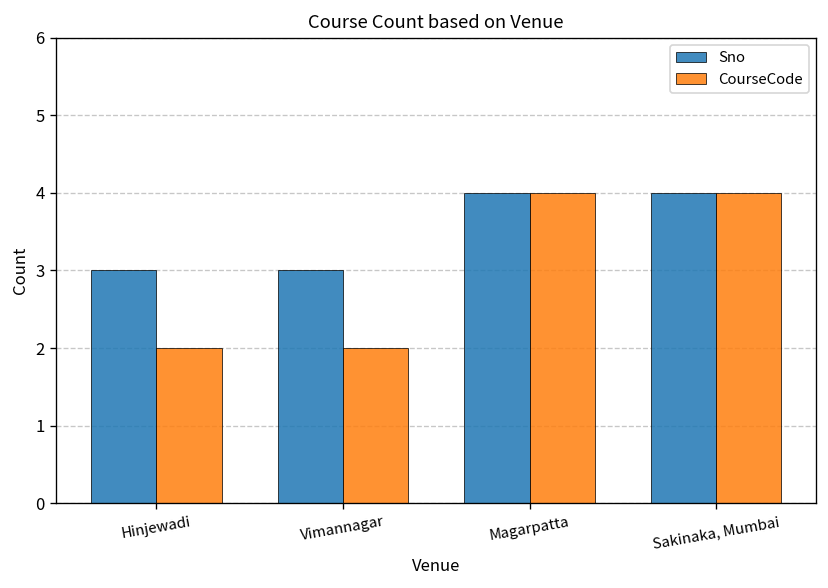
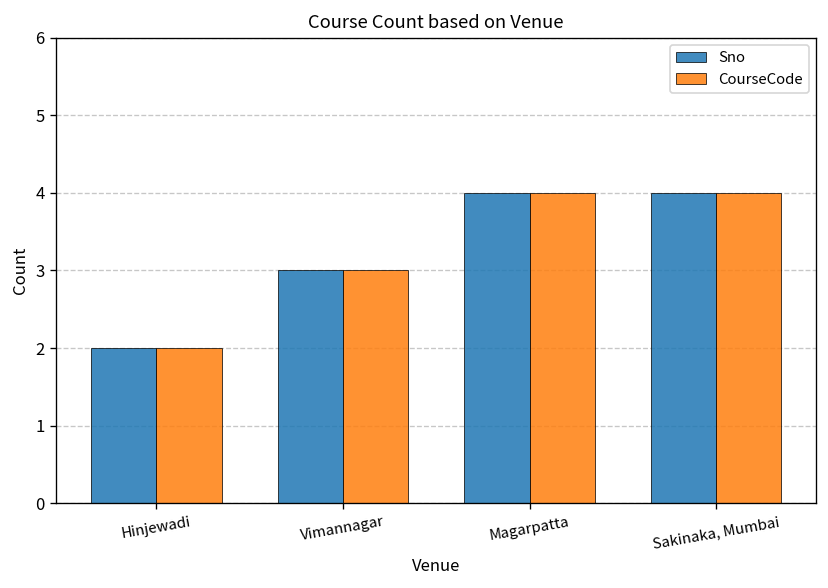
Sno, Hinjewadi: 3 -> 2
CourseCode, Vimannagar: 2 -> 3
